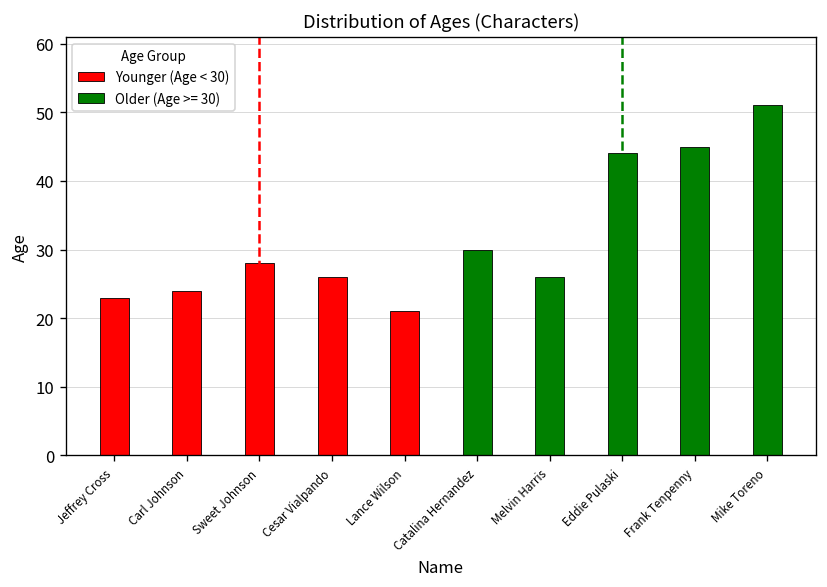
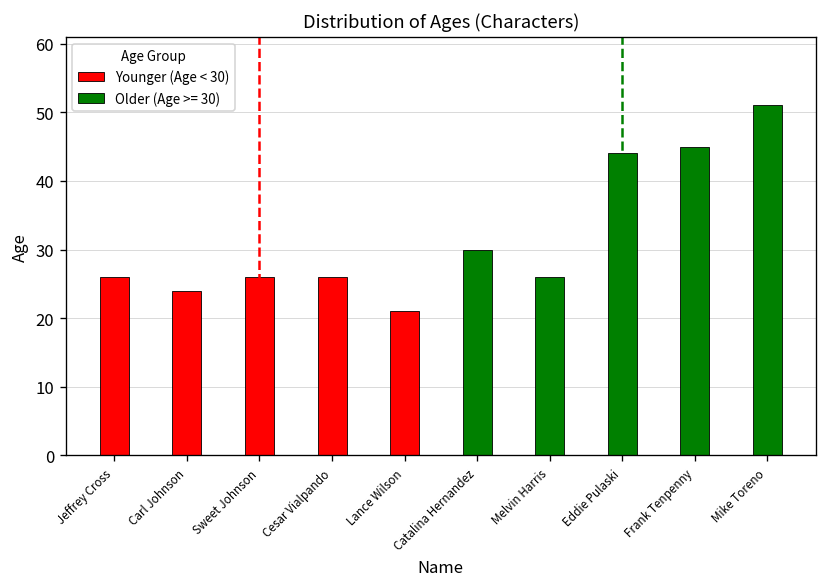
Younger (Age < 30), Jeffrey Cross: 23 -> 26
Younger (Age < 30), Sweet Johnson: 28 -> 26
